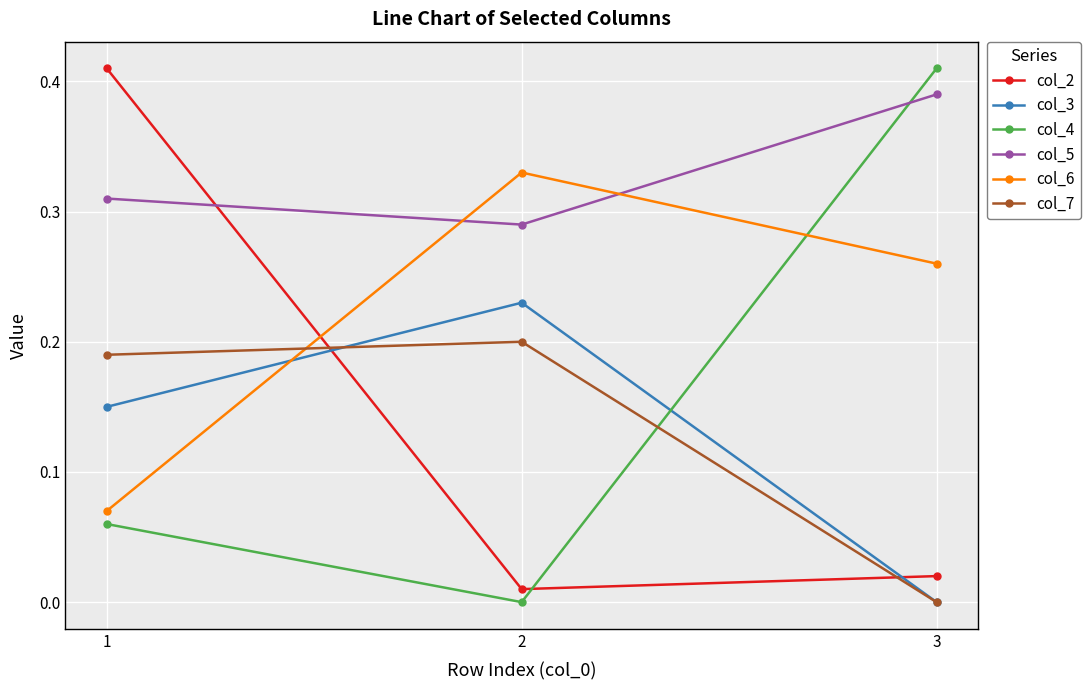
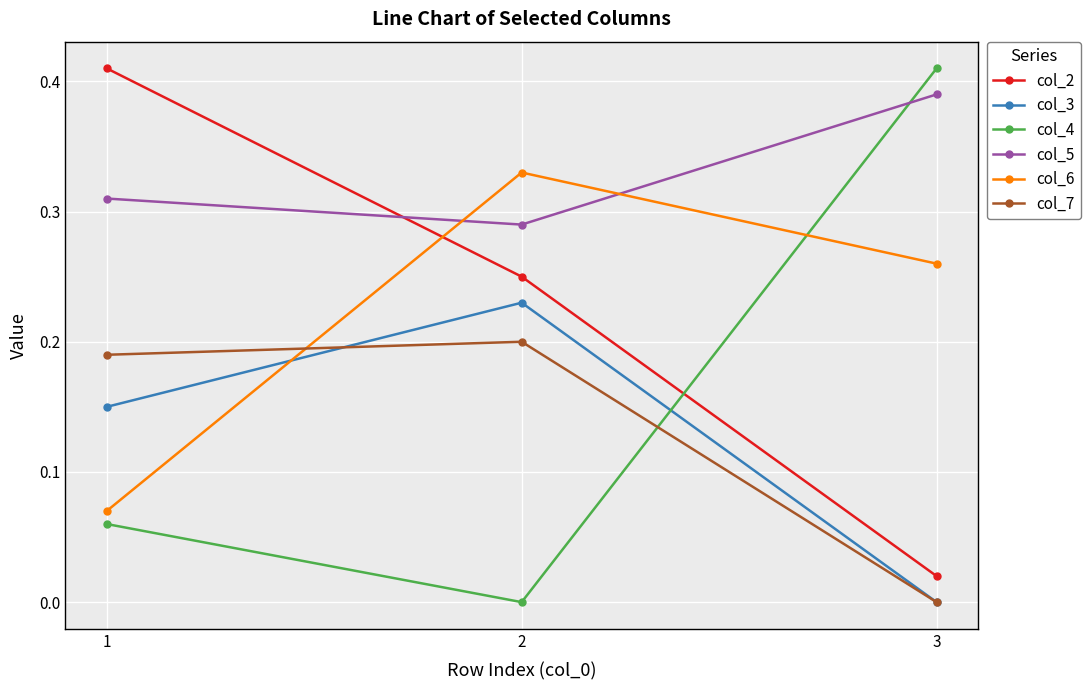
col_2, 2: 0.01 -> 0.25
